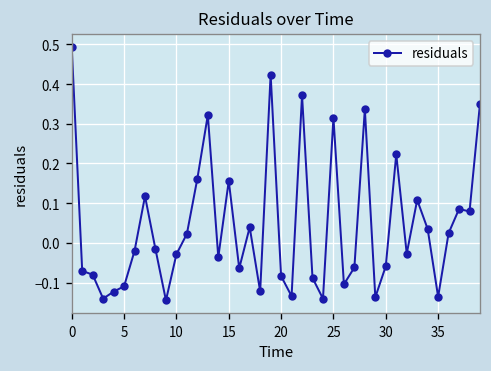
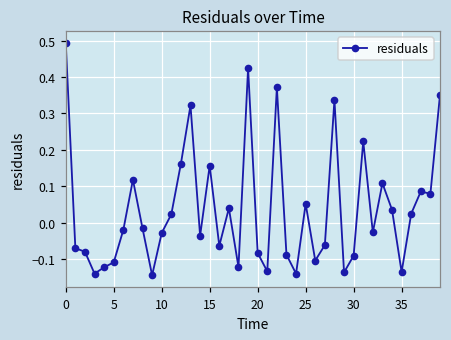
25: 0.32 -> 0.05
30: -0.06 -> -0.09
